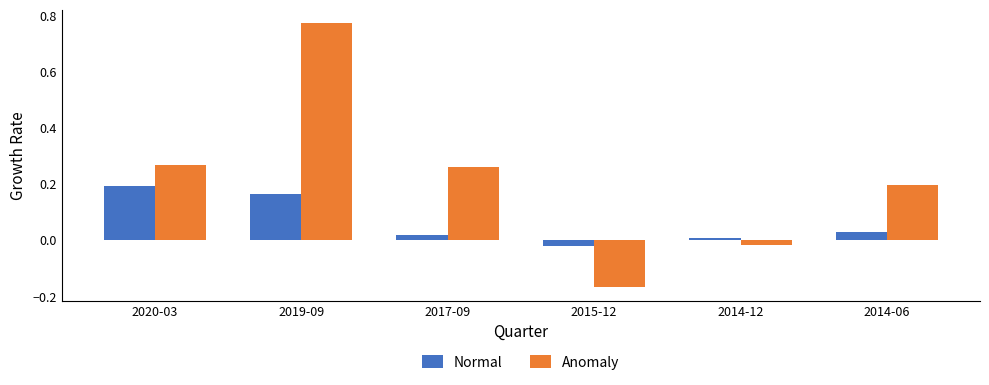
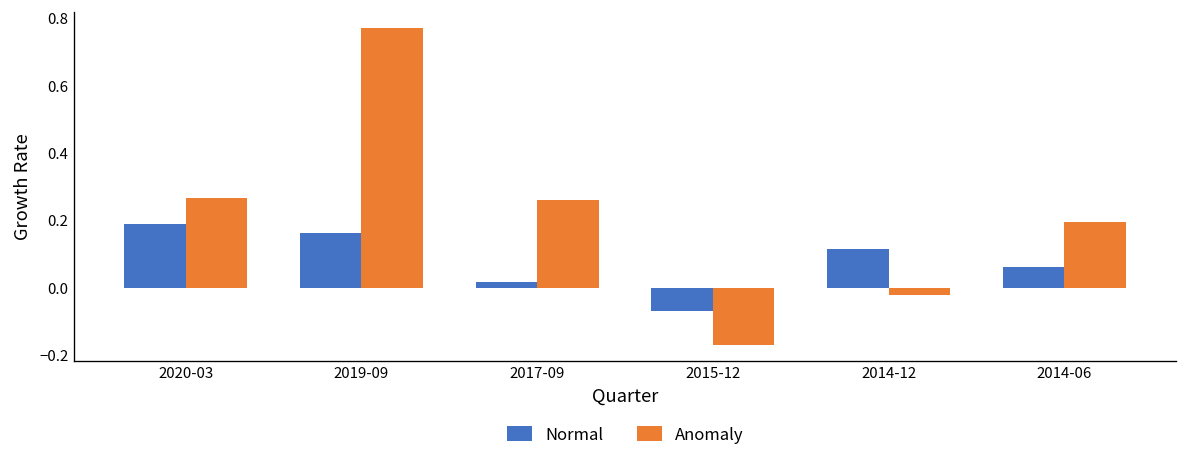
Normal, 2015-12: -0.02 -> -0.07
Normal, 2014-12: 0.01 -> 0.12
Normal, 2014-06: 0.03 -> 0.06
